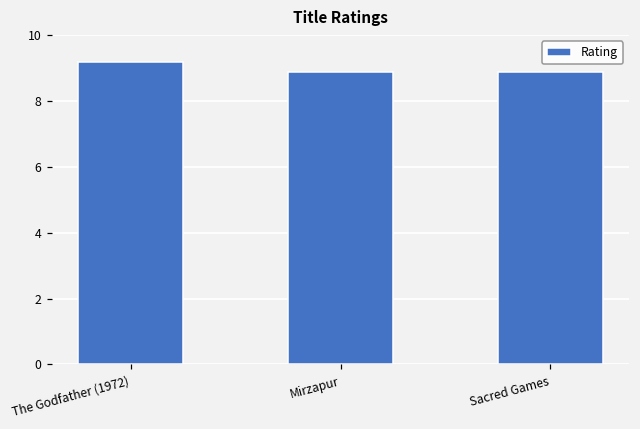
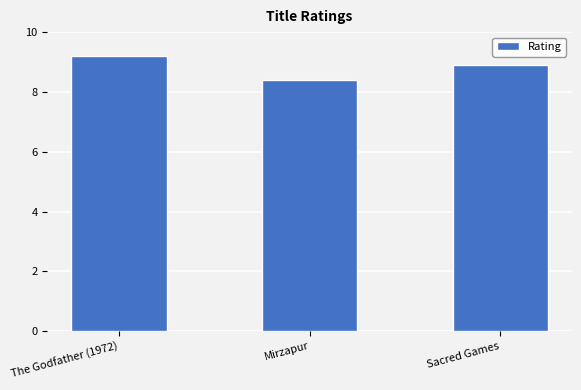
Mirzapur: 8.9 -> 8.4
